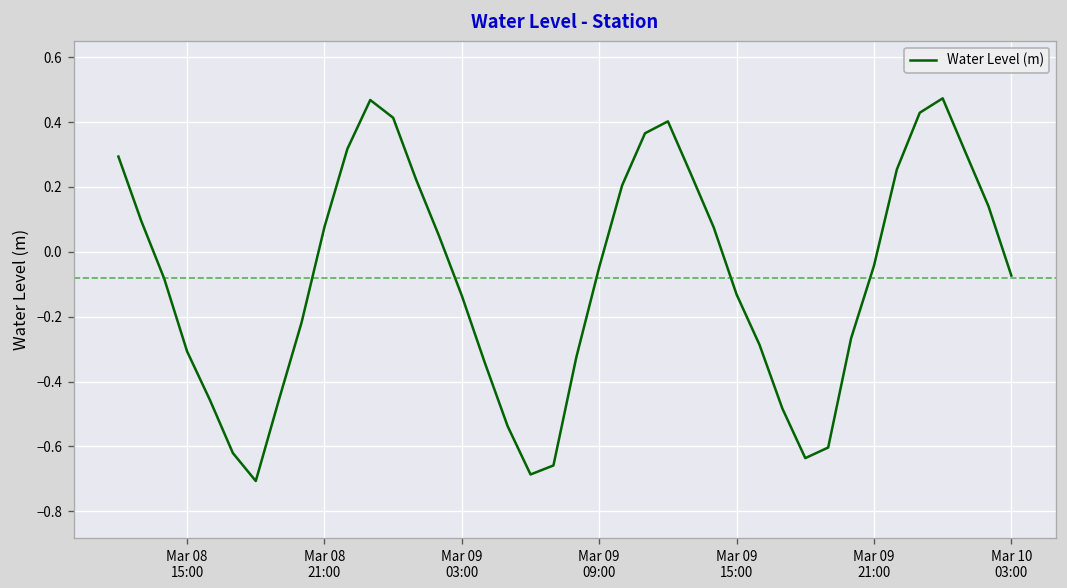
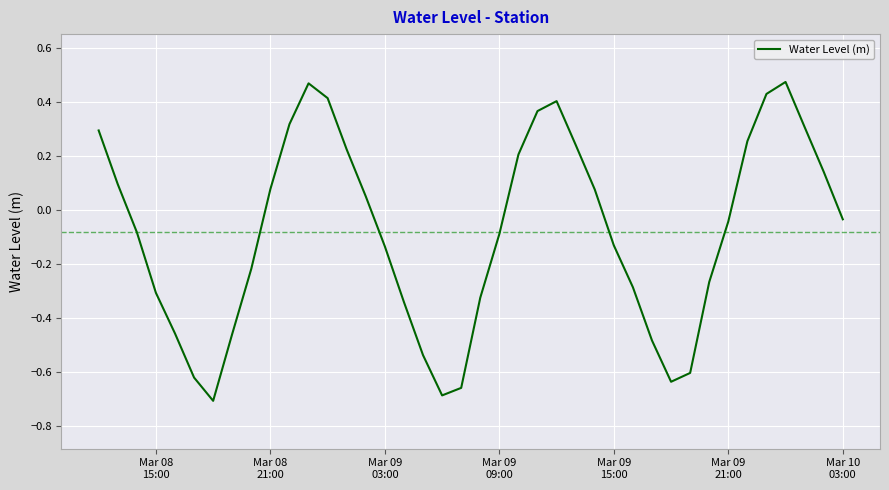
Mar 09 09:00: -0.05 -> -0.09
Mar 10 03:00: -0.07 -> -0.04
